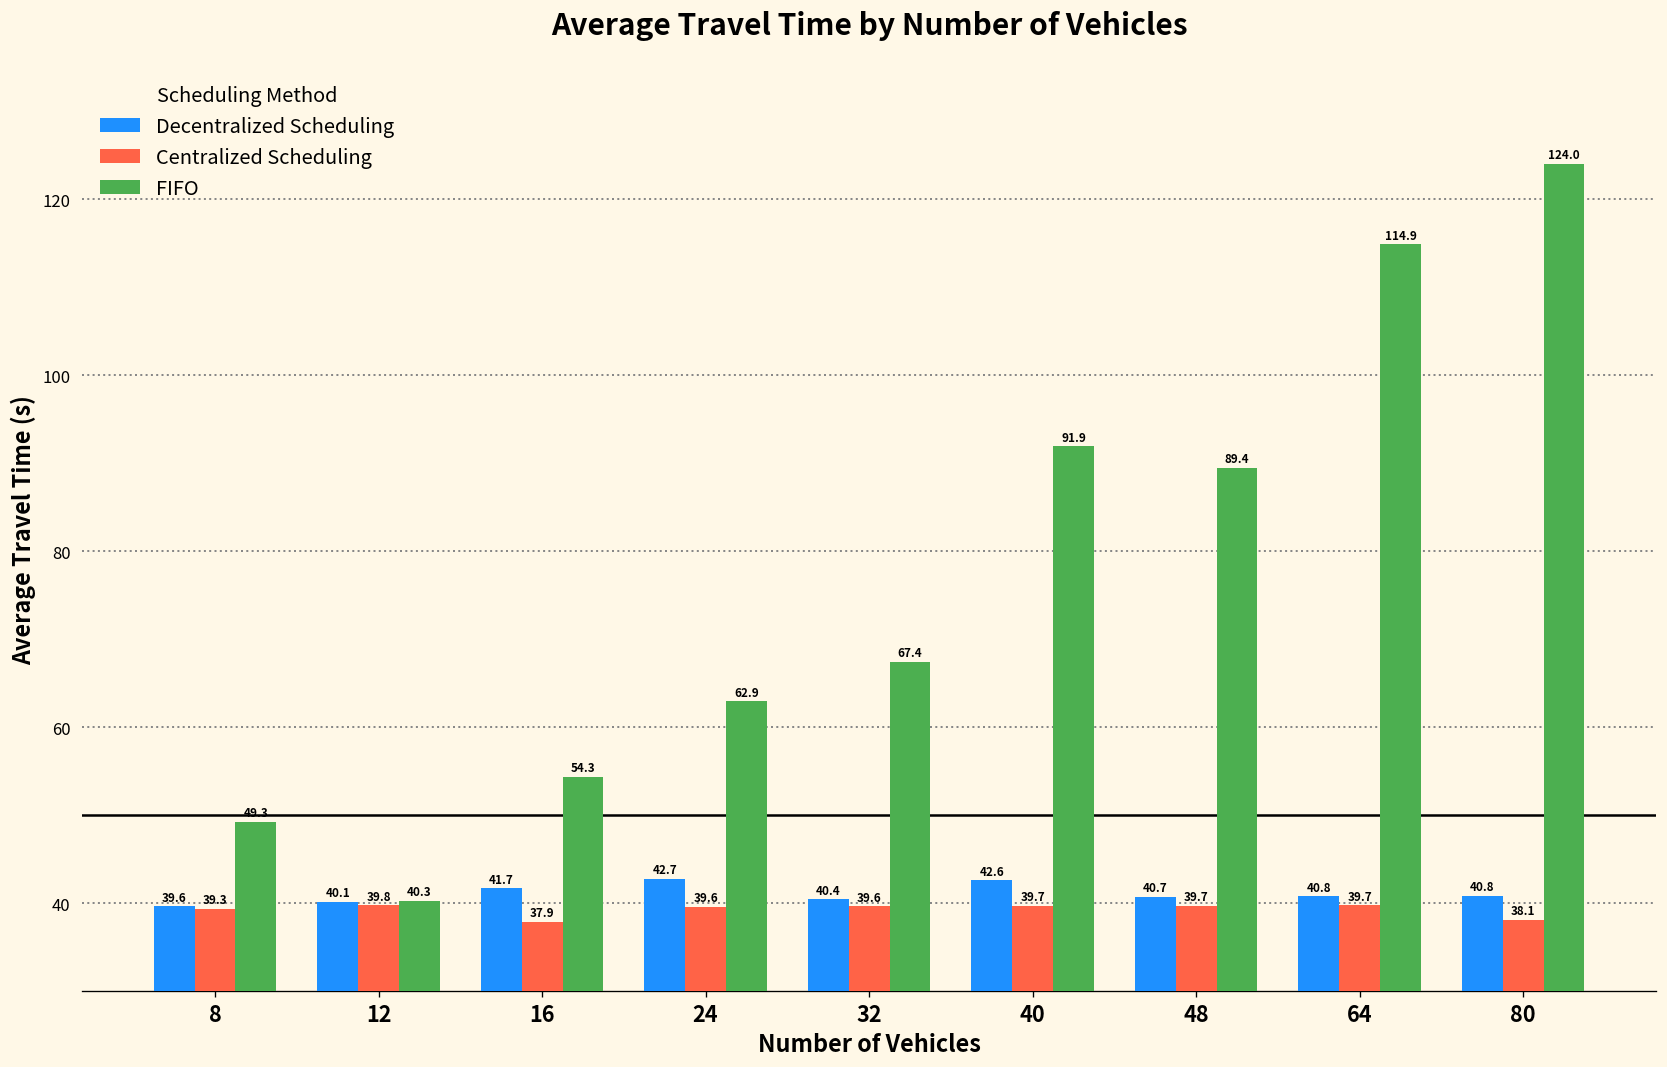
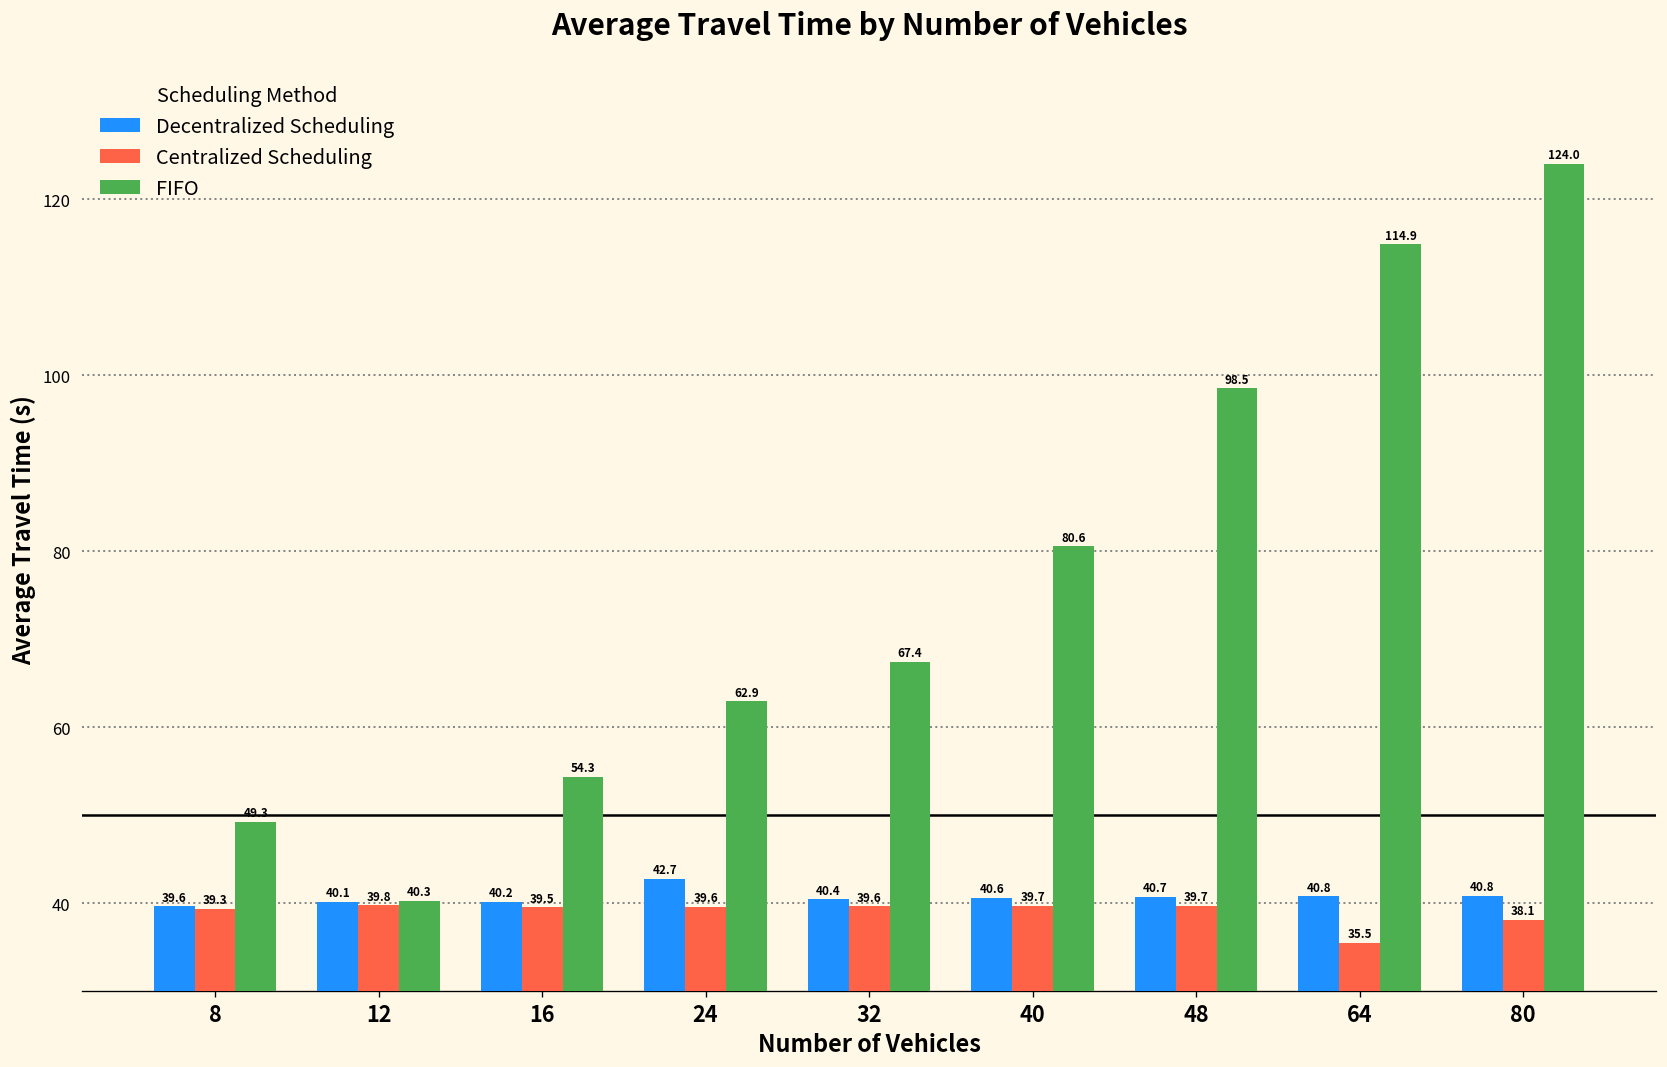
Decentralized Scheduling, 16: 41.7 -> 40.2
Centralized Scheduling, 16: 37.9 -> 39.5
Decentralized Scheduling, 40: 42.6 -> 40.6
FIFO, 40: 91.9 -> 80.6
FIFO, 48: 89.4 -> 98.5
Centralized Scheduling, 64: 39.7 -> 35.5
